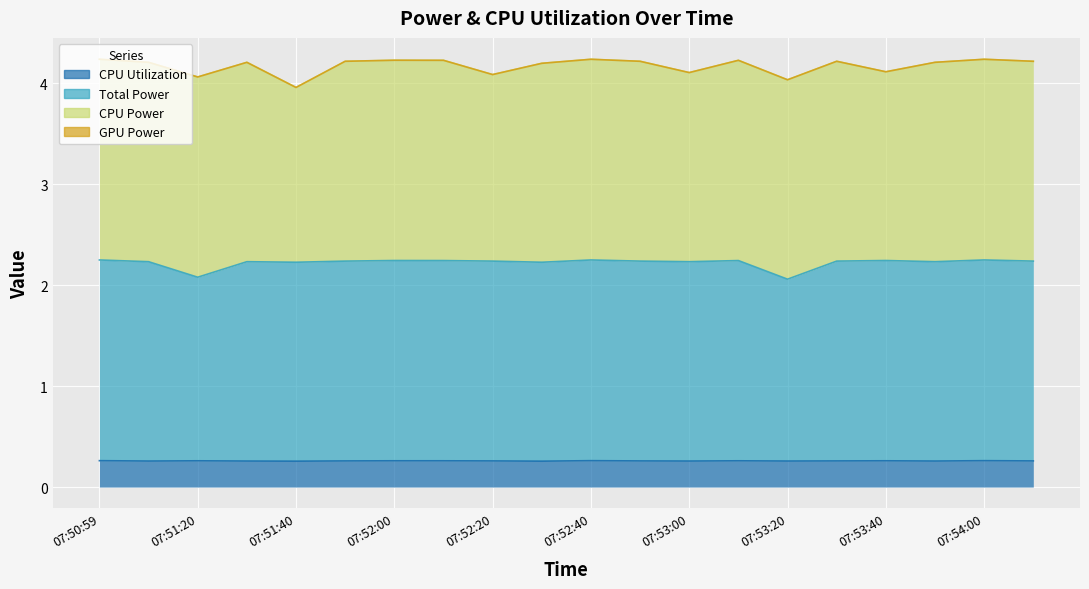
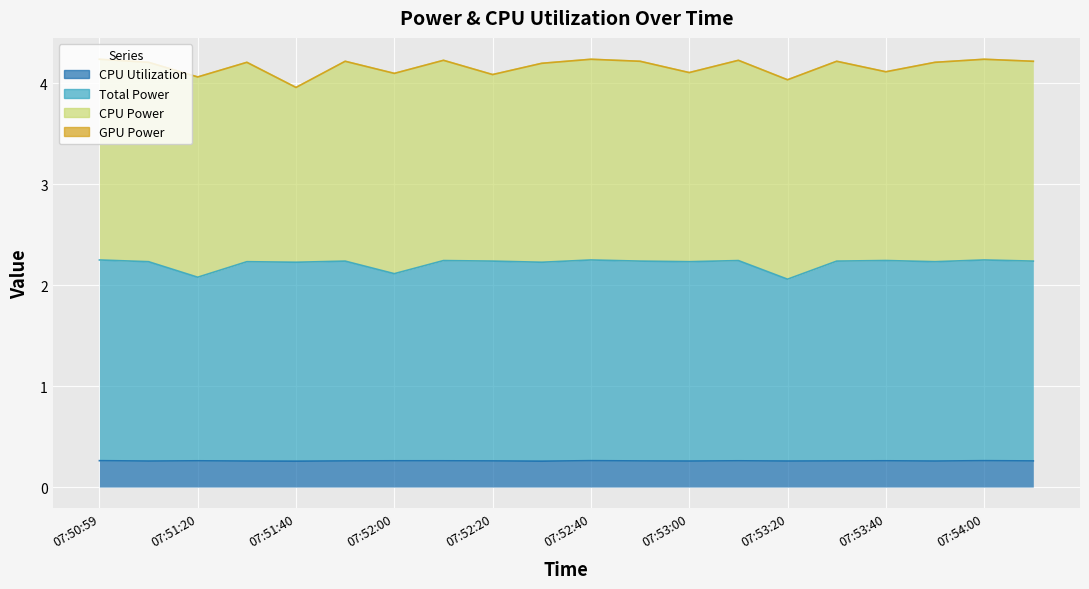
Total Power, 07:52:00: 1.98 -> 1.85
